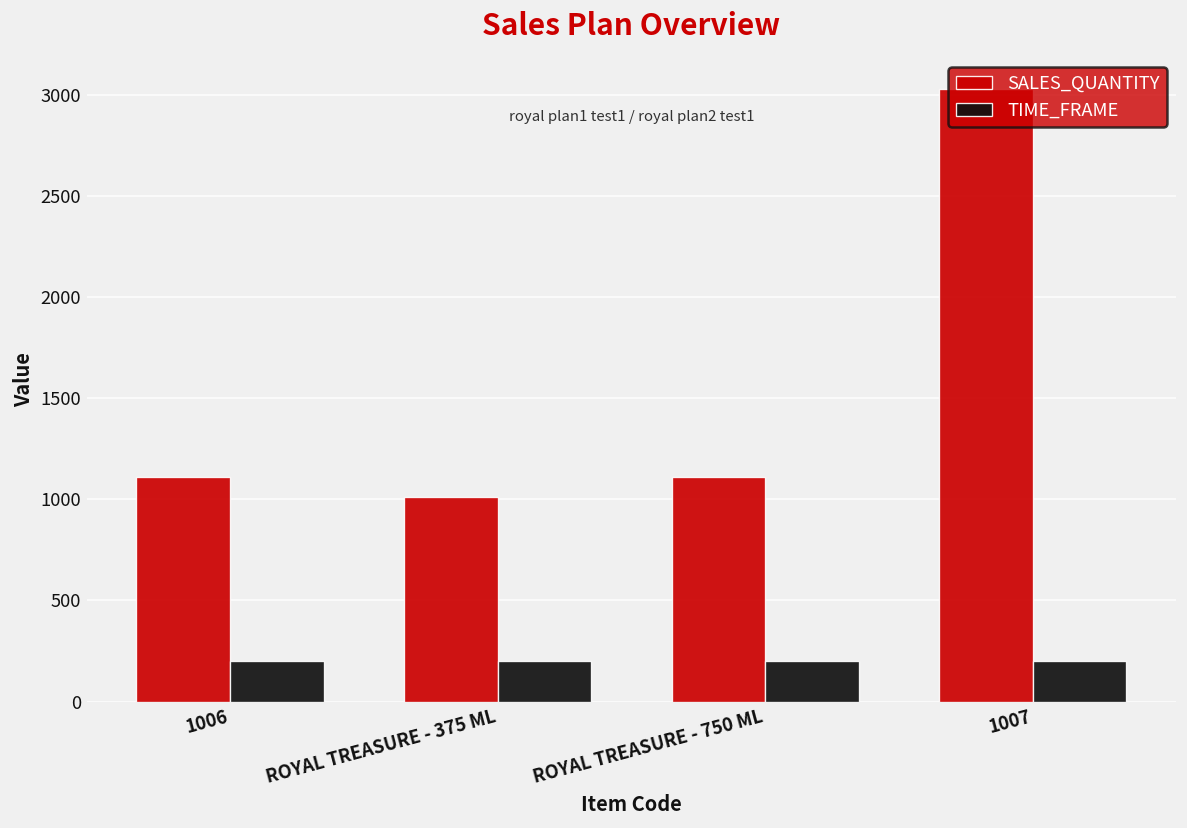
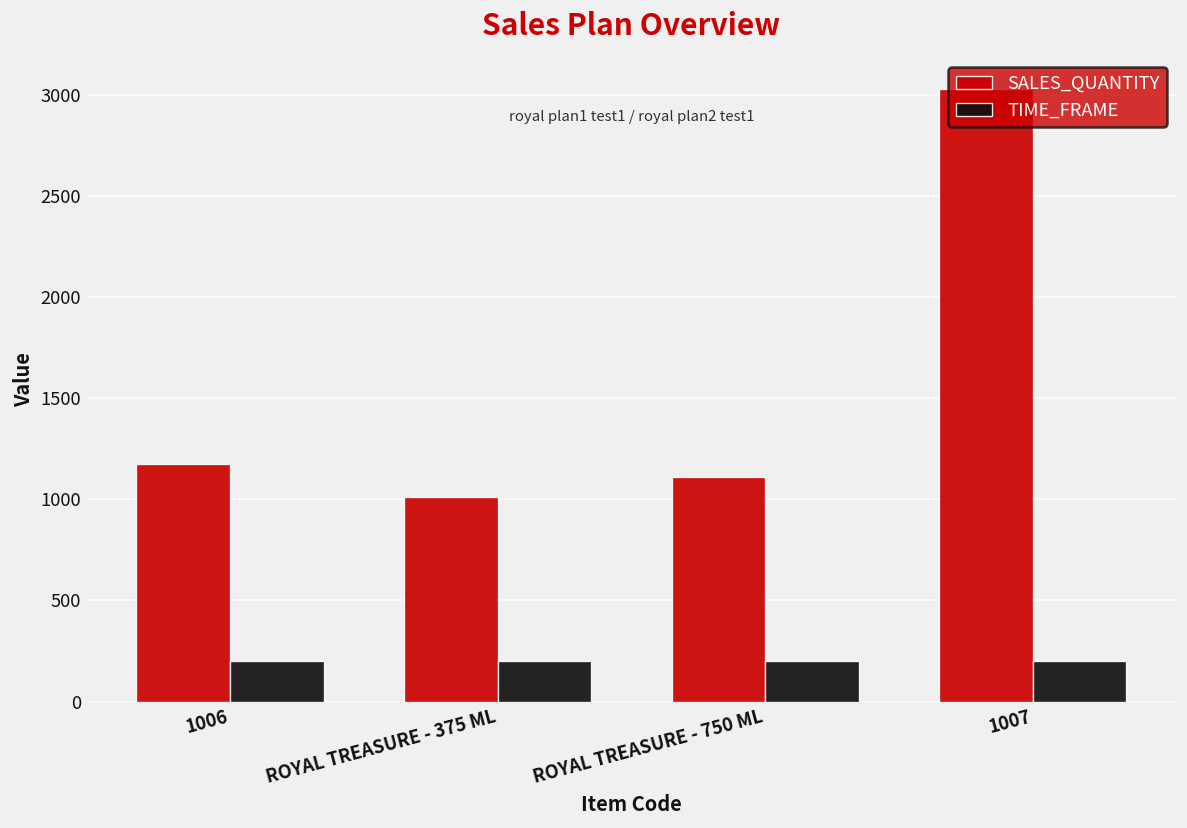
SALES_QUANTITY, 1006: 1110 -> 1170
